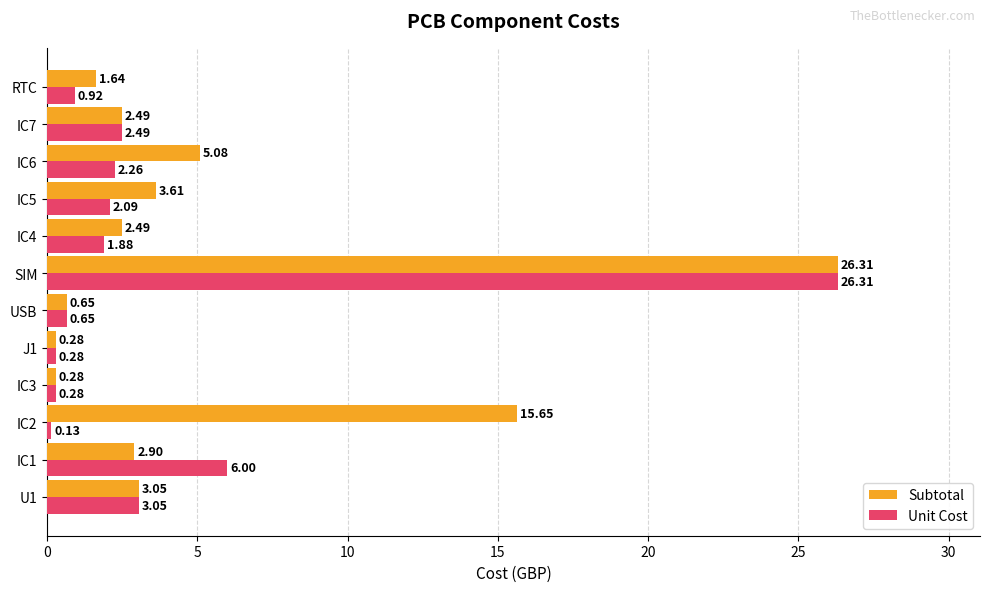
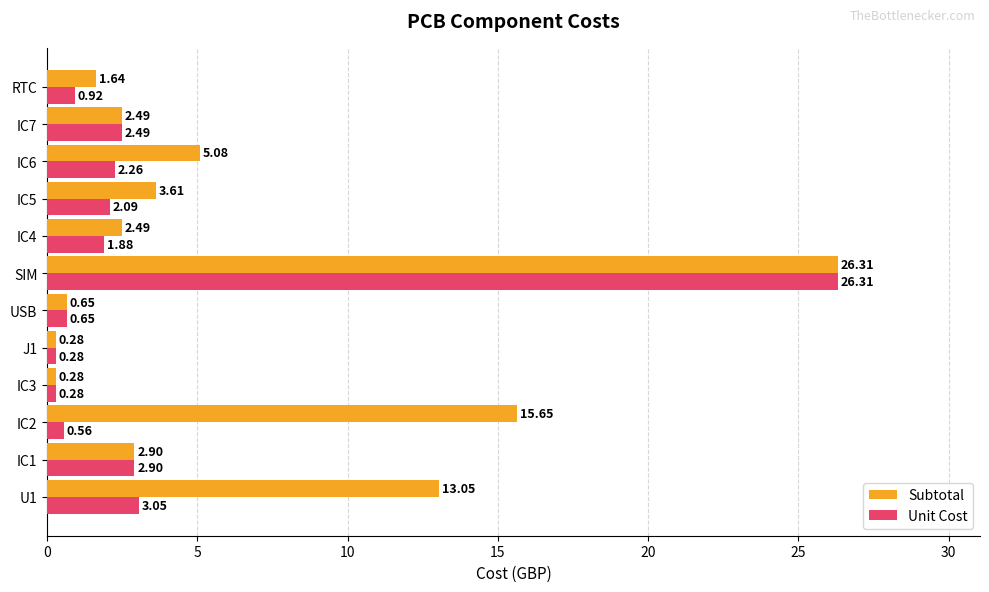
Unit Cost, IC2: 0.13 -> 0.56
Unit Cost, IC1: 6.00 -> 2.90
Subtotal, U1: 3.05 -> 13.05
